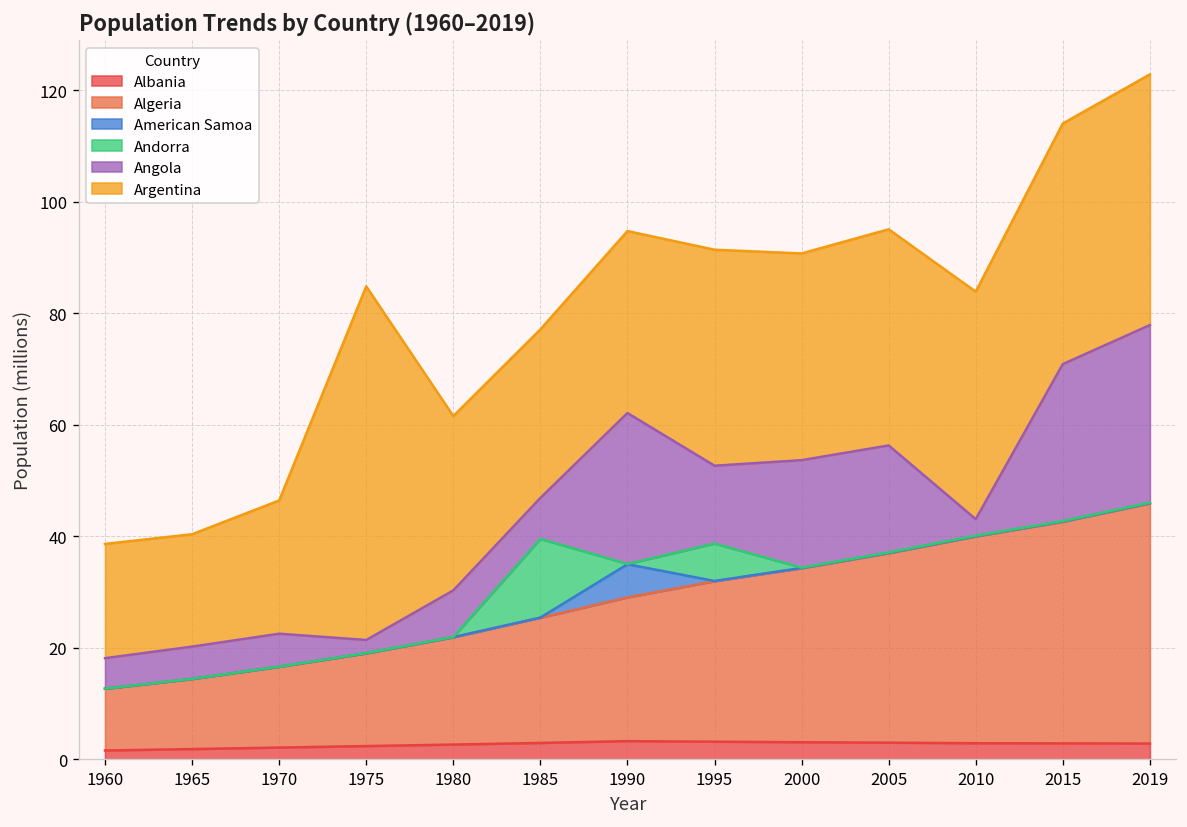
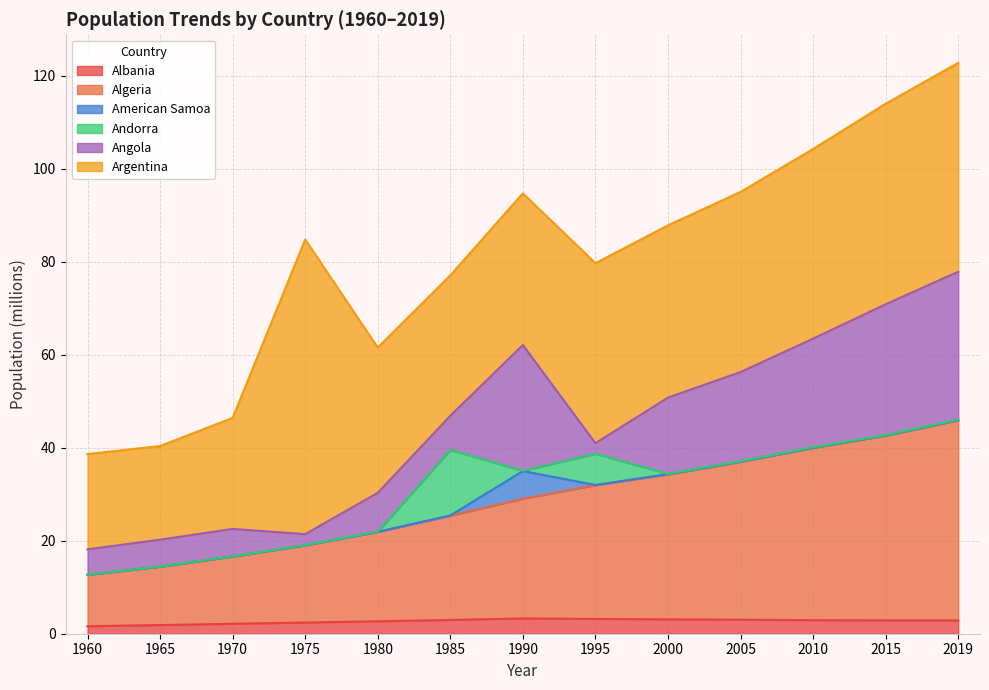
Angola, 1995: 14 -> 2
Angola, 2000: 19 -> 16
Angola, 2010: 3 -> 23
